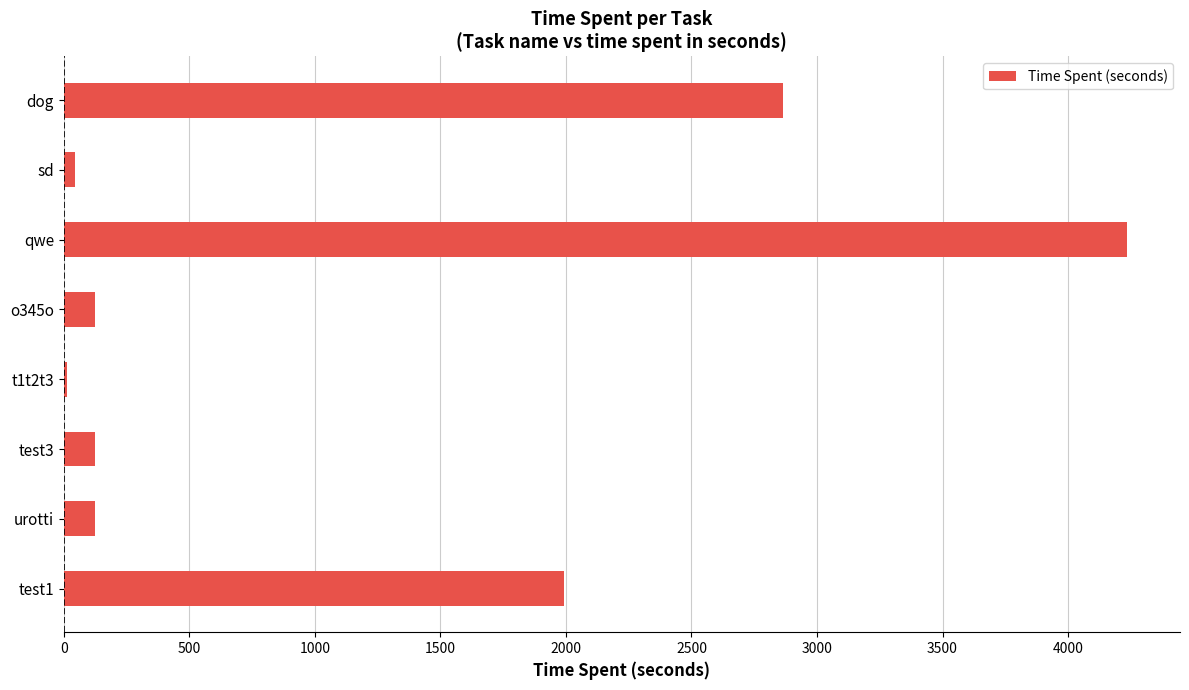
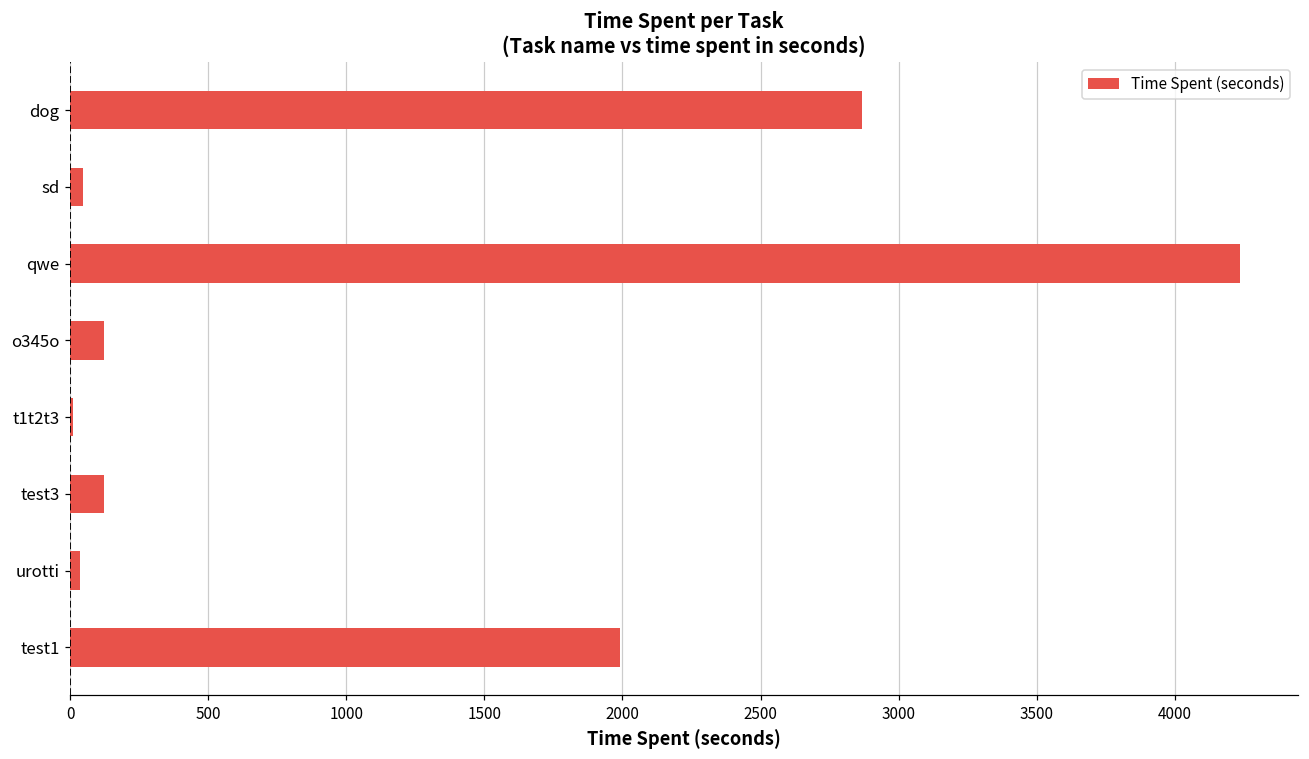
urotti: 120 -> 40
